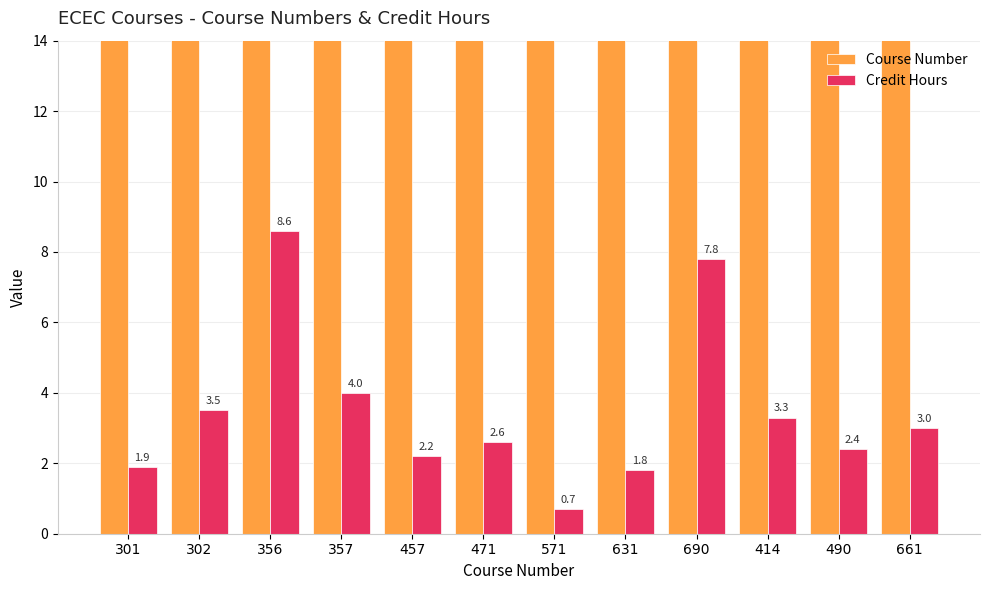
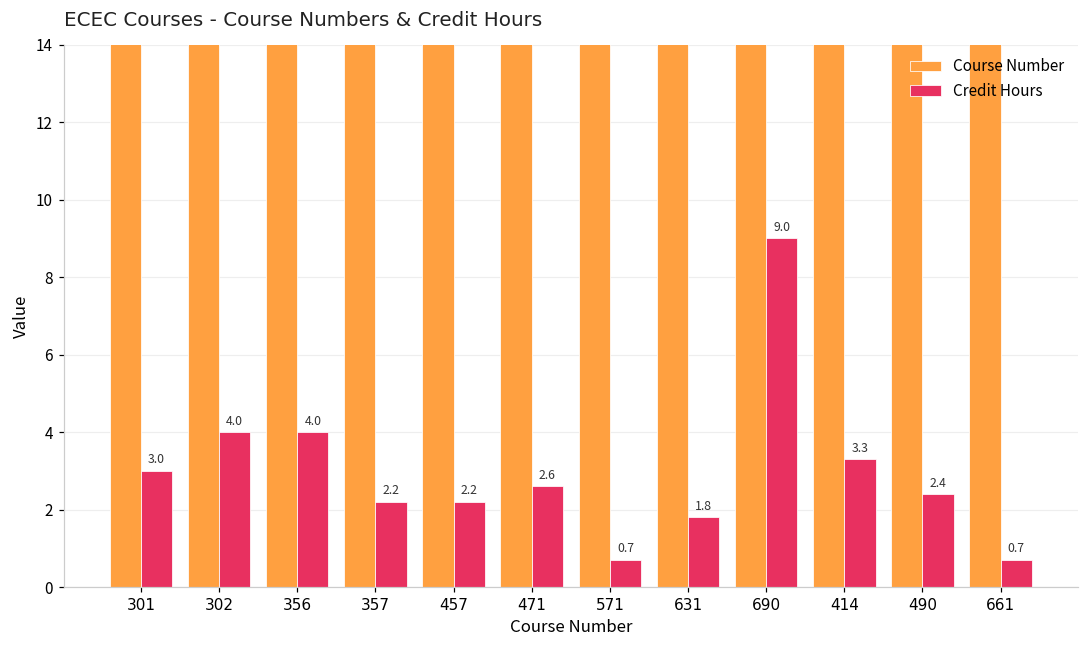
Credit Hours, 301: 1.9 -> 3.0
Credit Hours, 302: 3.5 -> 4.0
Credit Hours, 356: 8.6 -> 4.0
Credit Hours, 357: 4.0 -> 2.2
Credit Hours, 690: 7.8 -> 9.0
Credit Hours, 661: 3.0 -> 0.7
